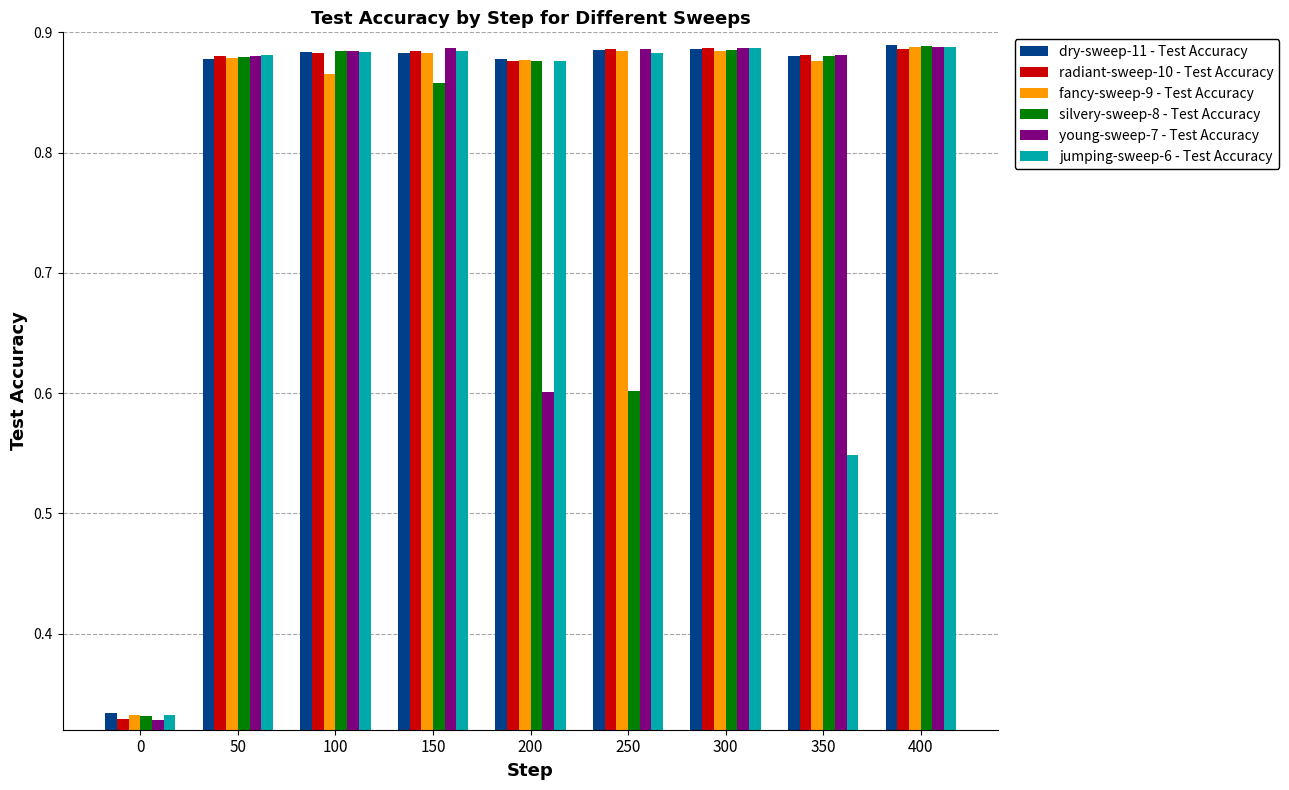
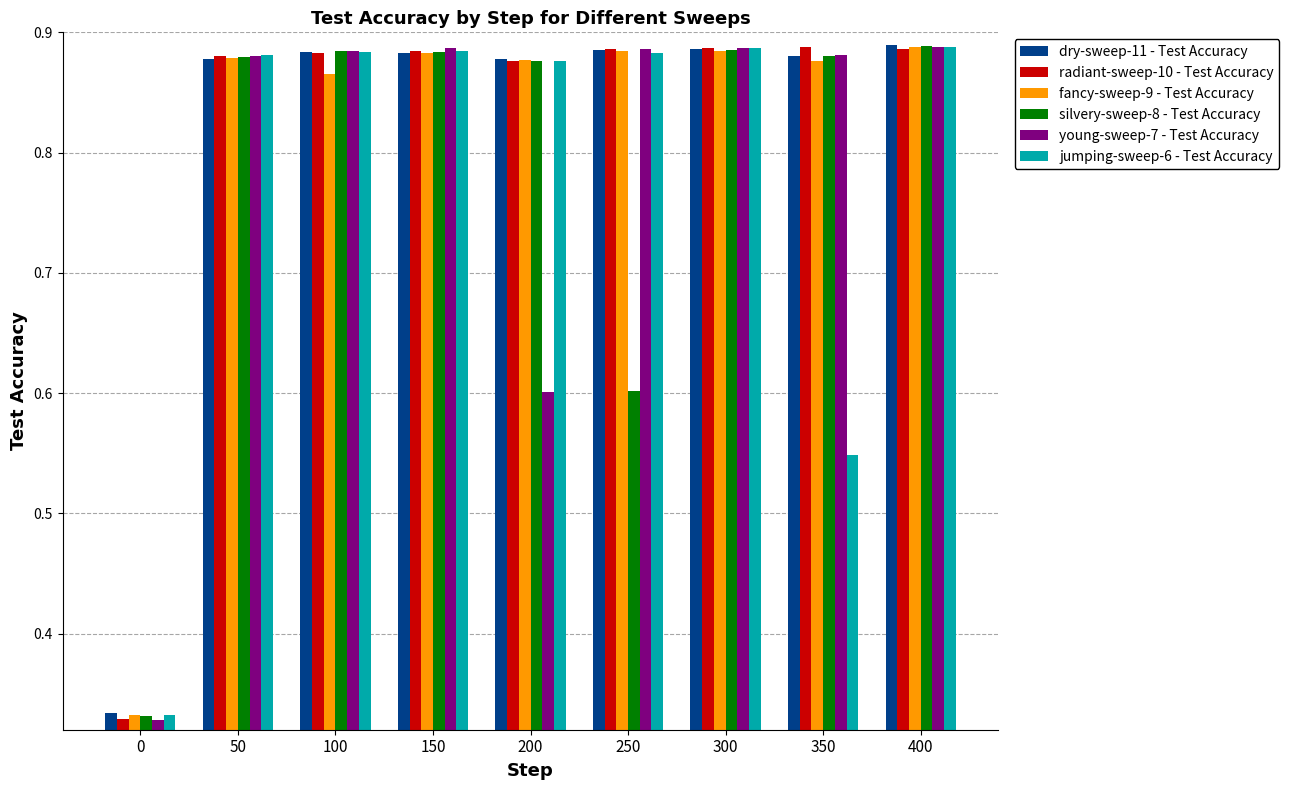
silvery-sweep-8 - Test Accuracy, 150: 0.857 -> 0.884
radiant-sweep-10 - Test Accuracy, 350: 0.881 -> 0.888
